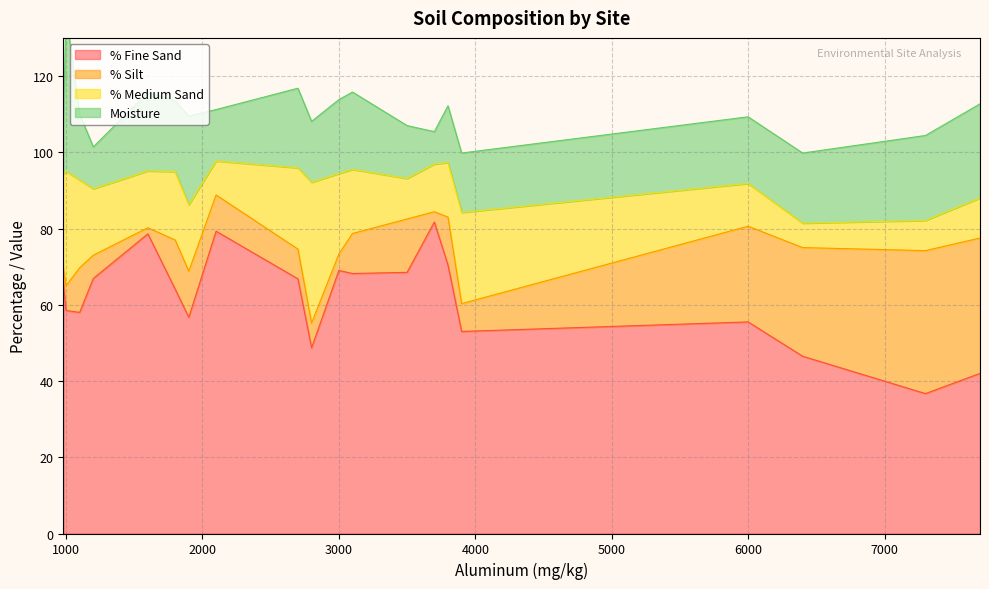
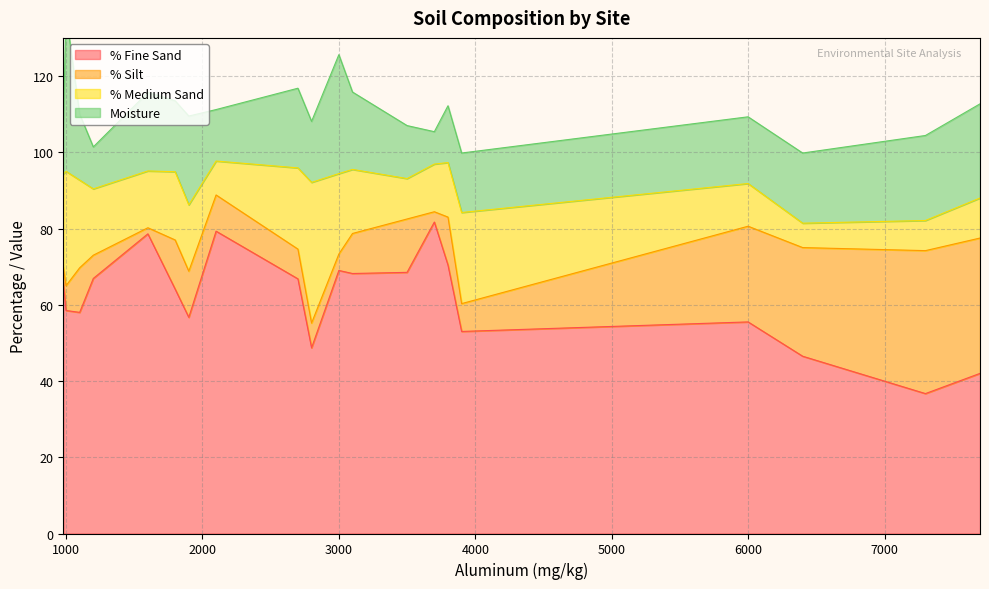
Moisture, 3000: 19 -> 31
